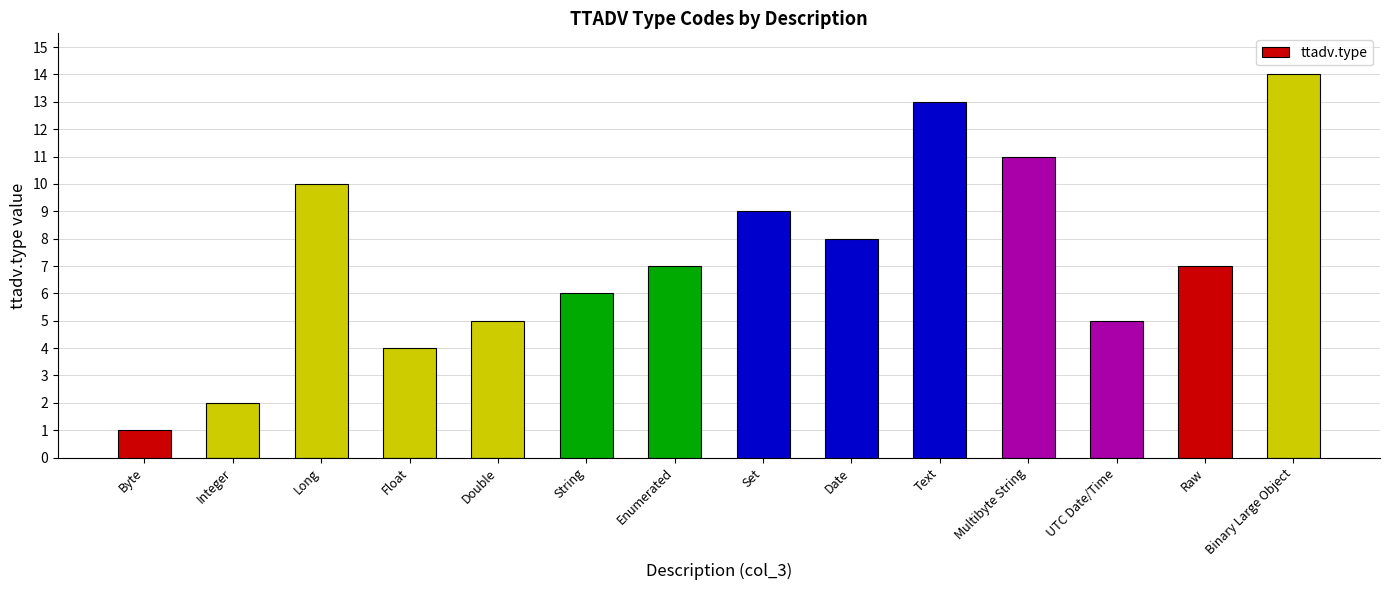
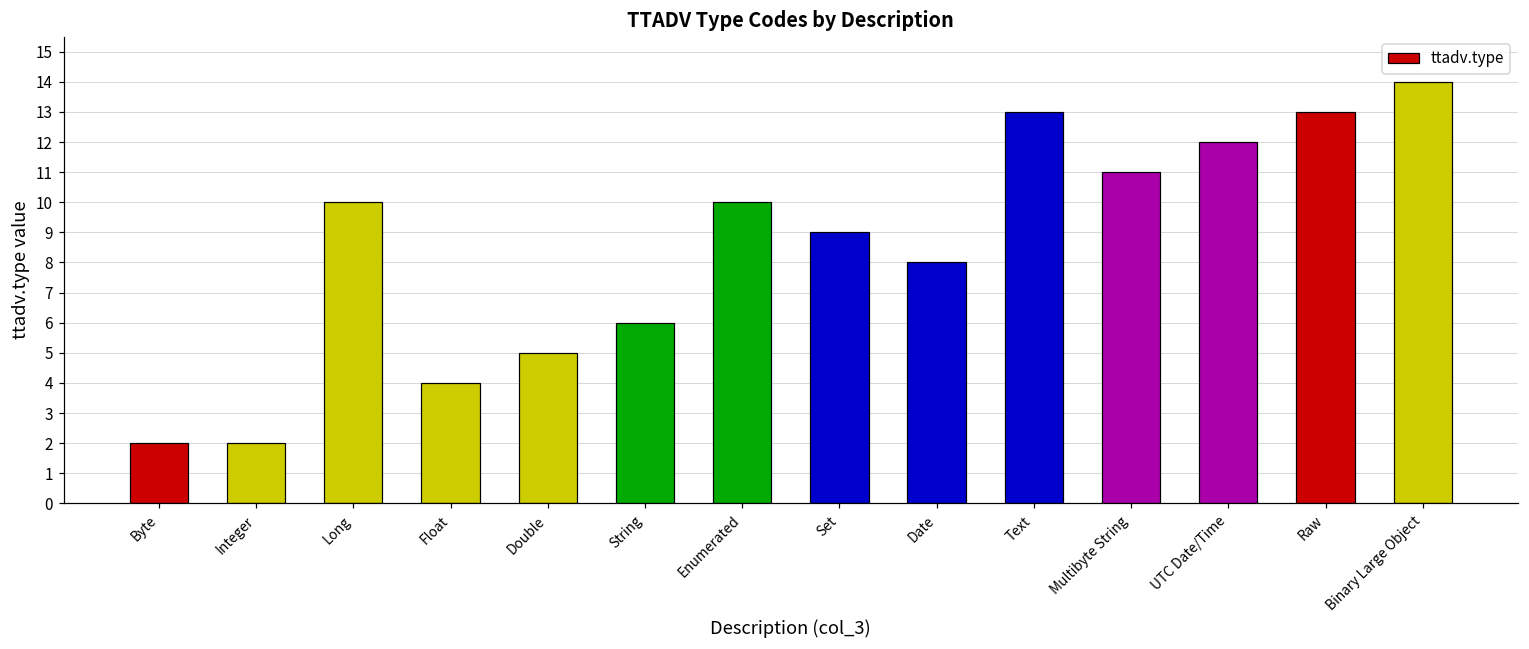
Byte: 1 -> 2
Enumerated: 7 -> 10
UTC Date/Time: 5 -> 12
Raw: 7 -> 13
